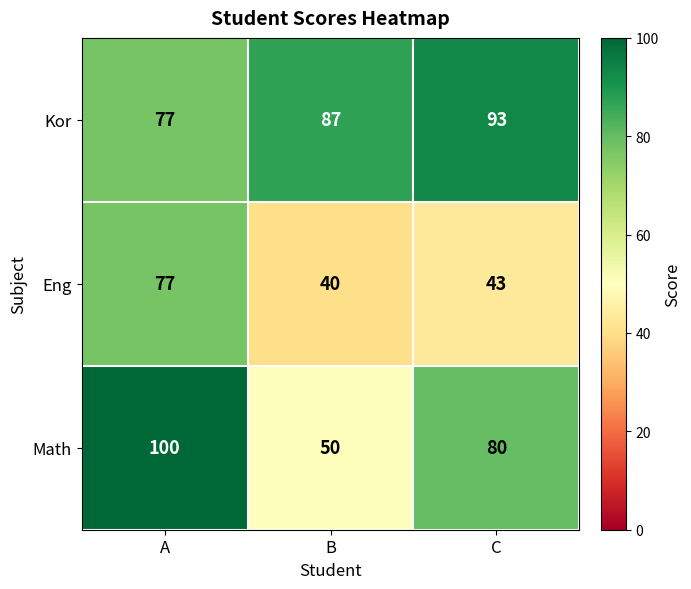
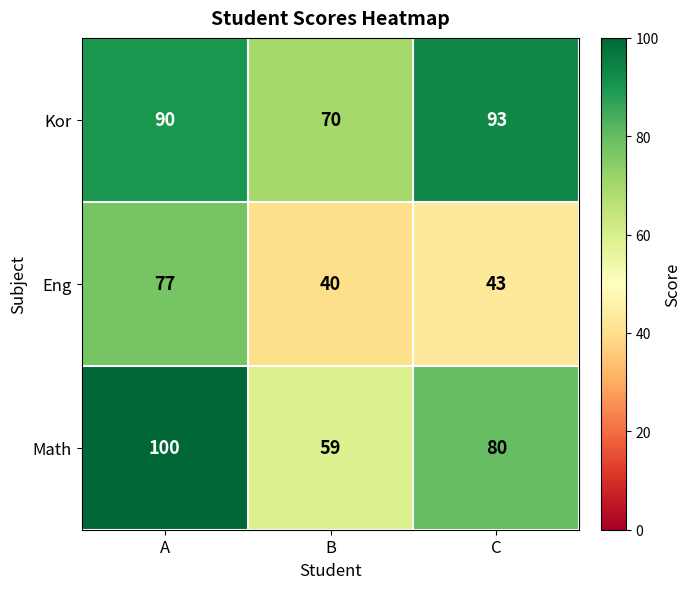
Kor, A: 77 -> 90
Kor, B: 87 -> 70
Math, B: 50 -> 59
